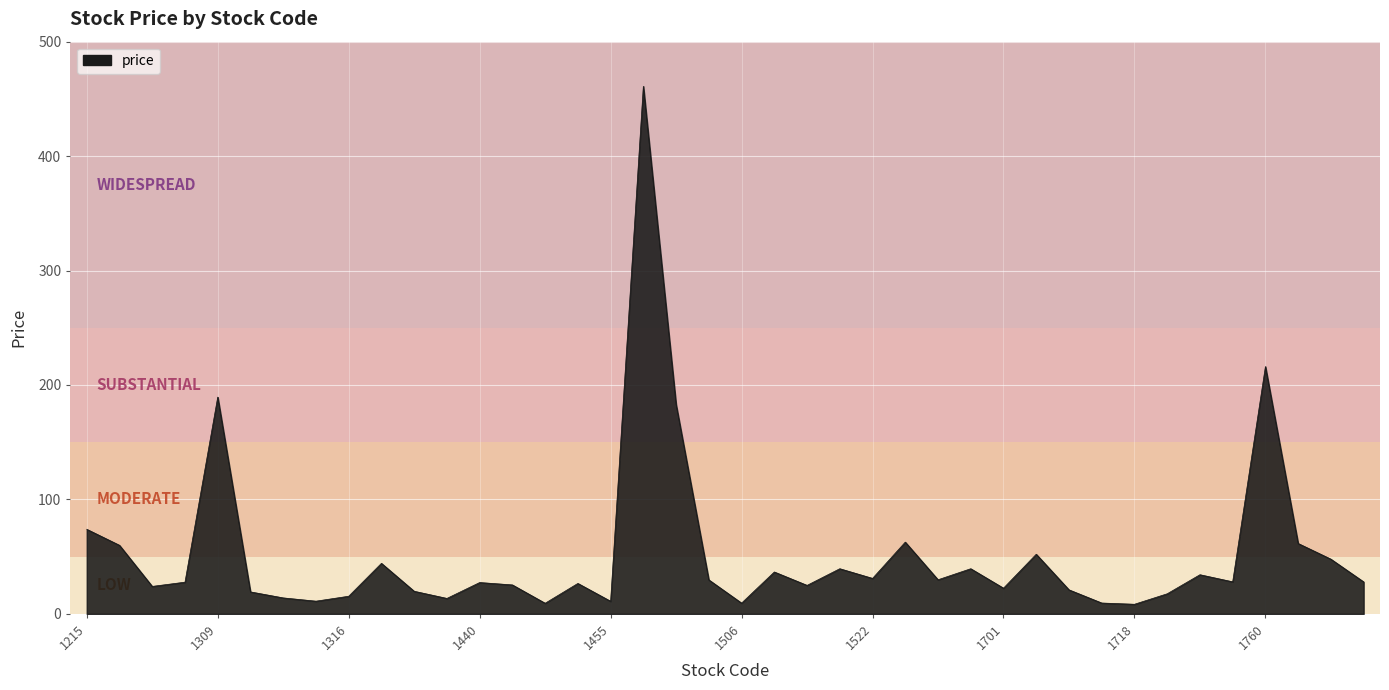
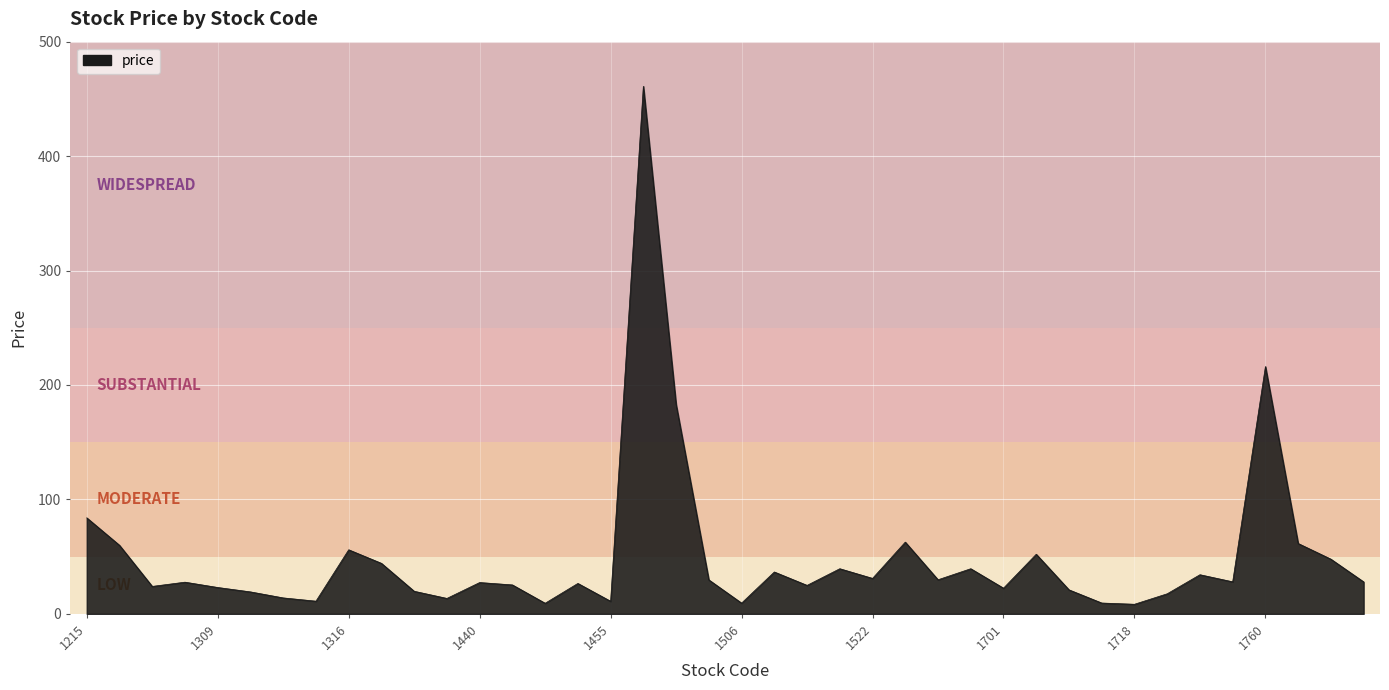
1215: 74 -> 84
1309: 189 -> 23
1316: 15 -> 56
